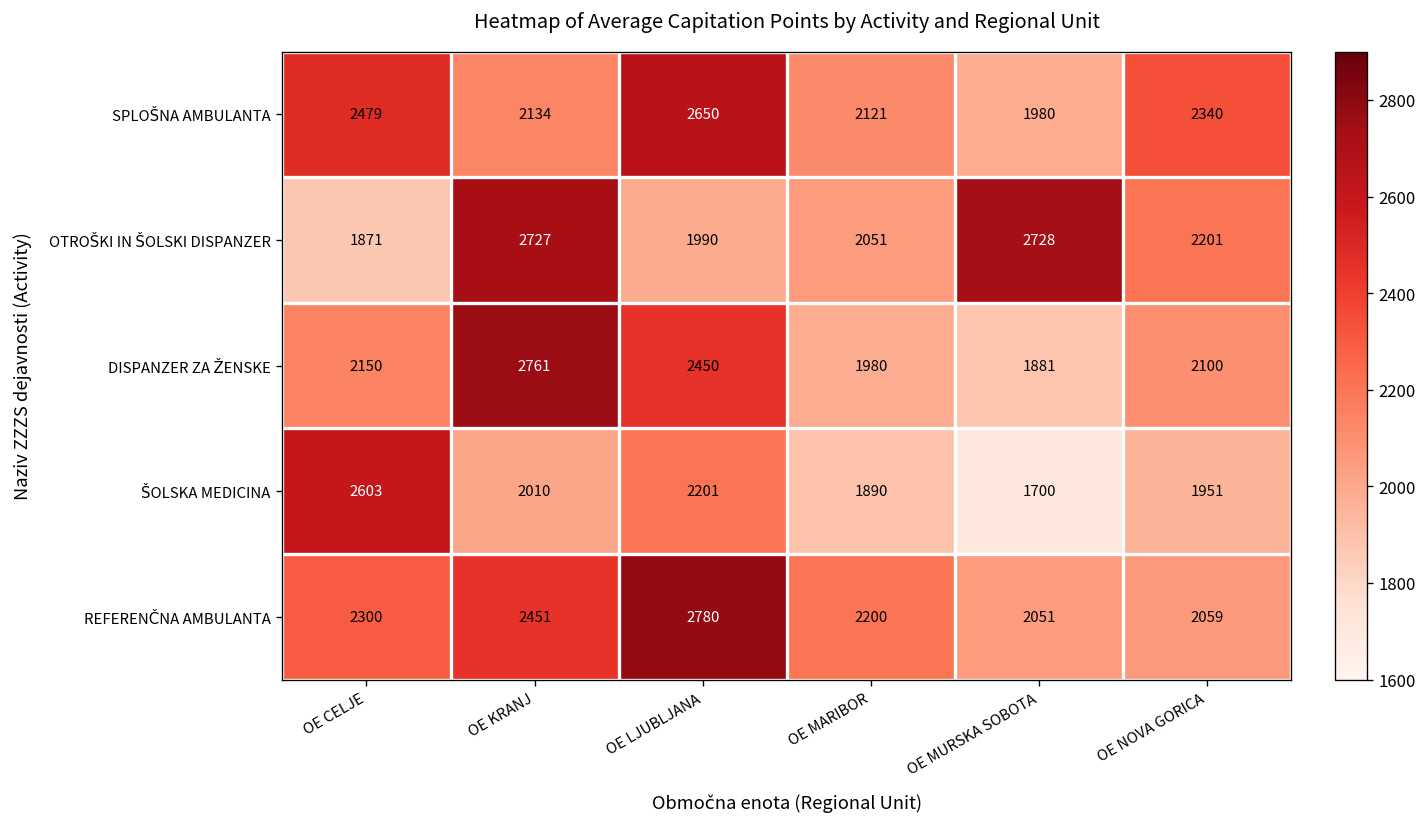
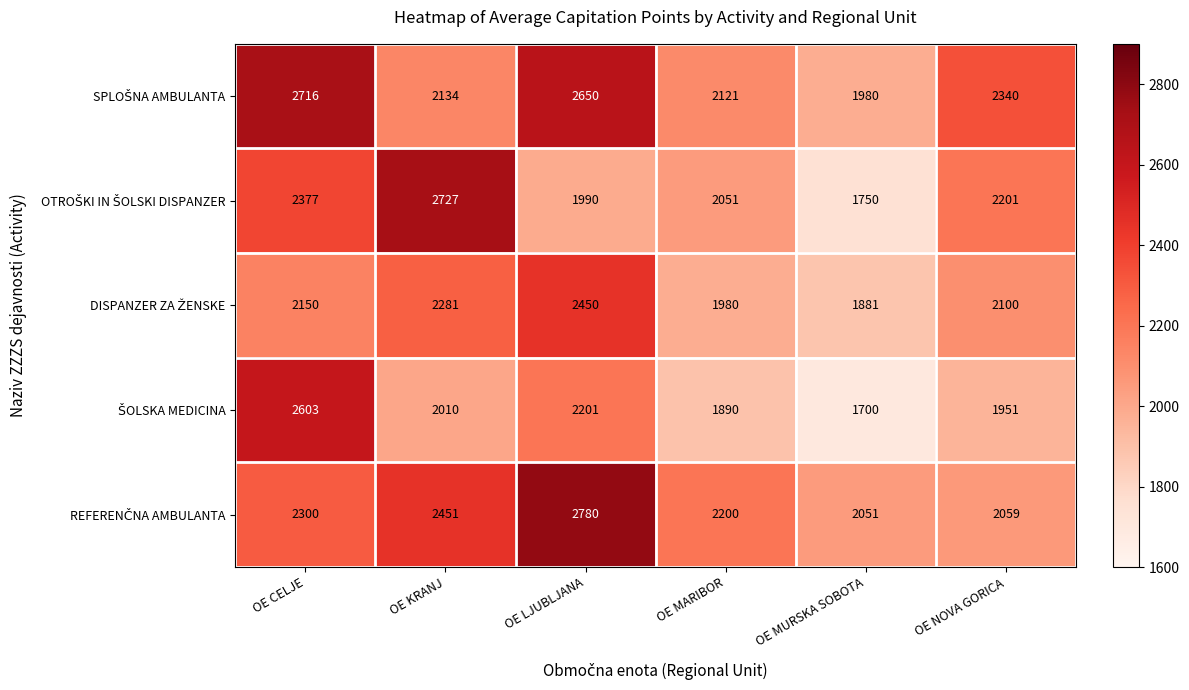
SPLOŠNA AMBULANTA, OE CELJE: 2479 -> 2716
OTROŠKI IN ŠOLSKI DISPANZER, OE CELJE: 1871 -> 2377
OTROŠKI IN ŠOLSKI DISPANZER, OE MURSKA SOBOTA: 2728 -> 1750
DISPANZER ZA ŽENSKE, OE KRANJ: 2761 -> 2281
